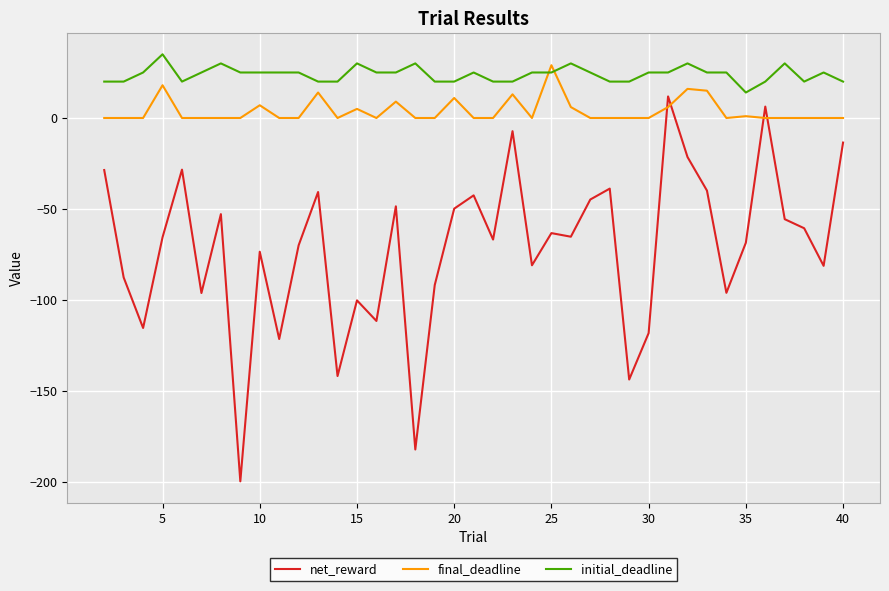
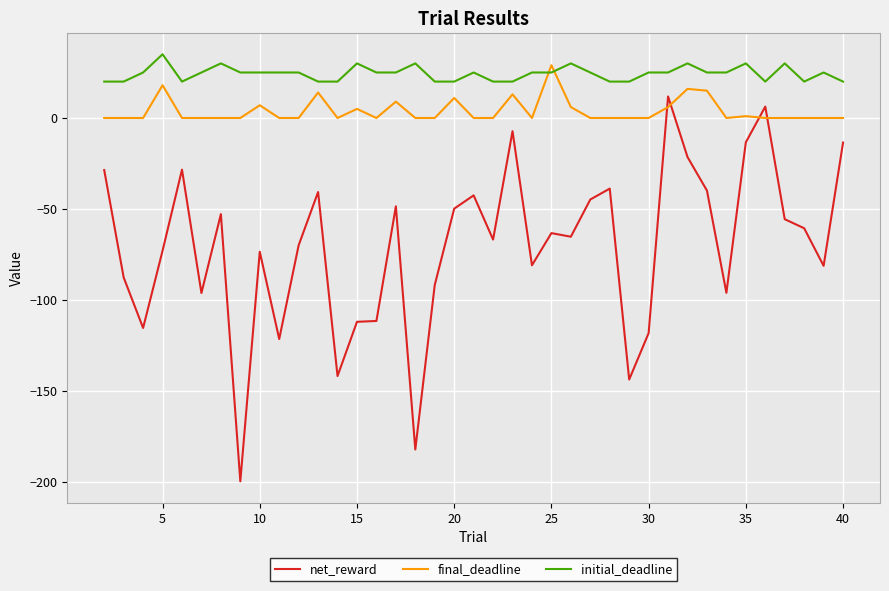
net_reward, 5: -66 -> -73
net_reward, 15: -100 -> -112
net_reward, 35: -69 -> -13
initial_deadline, 35: 14 -> 30
